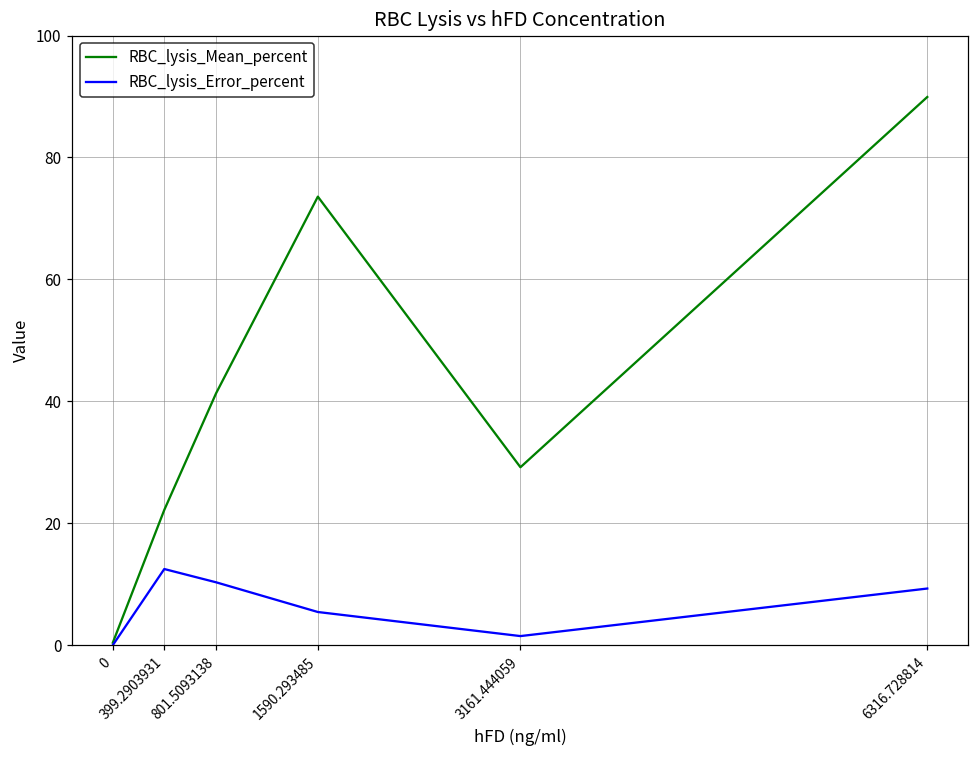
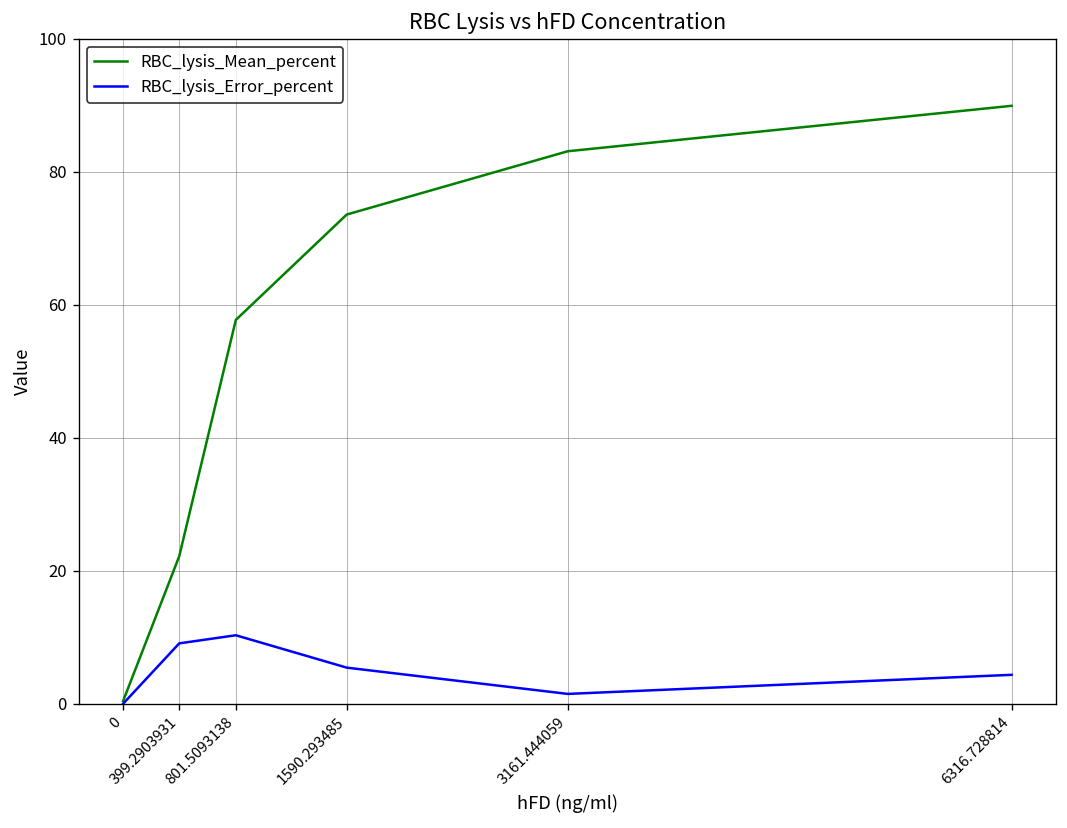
RBC_lysis_Error_percent, 399.2903931: 12 -> 9
RBC_lysis_Mean_percent, 801.5093138: 41 -> 58
RBC_lysis_Mean_percent, 3161.444059: 29 -> 83
RBC_lysis_Error_percent, 6316.728814: 9 -> 4
